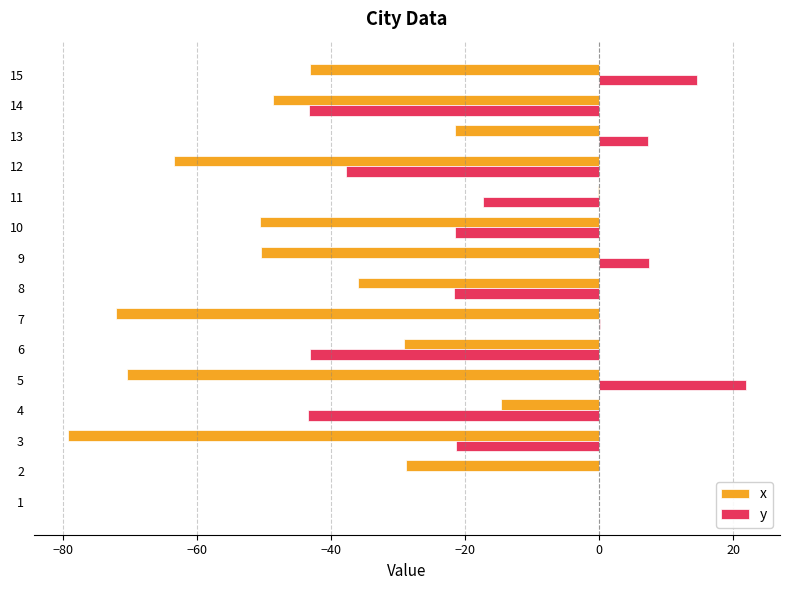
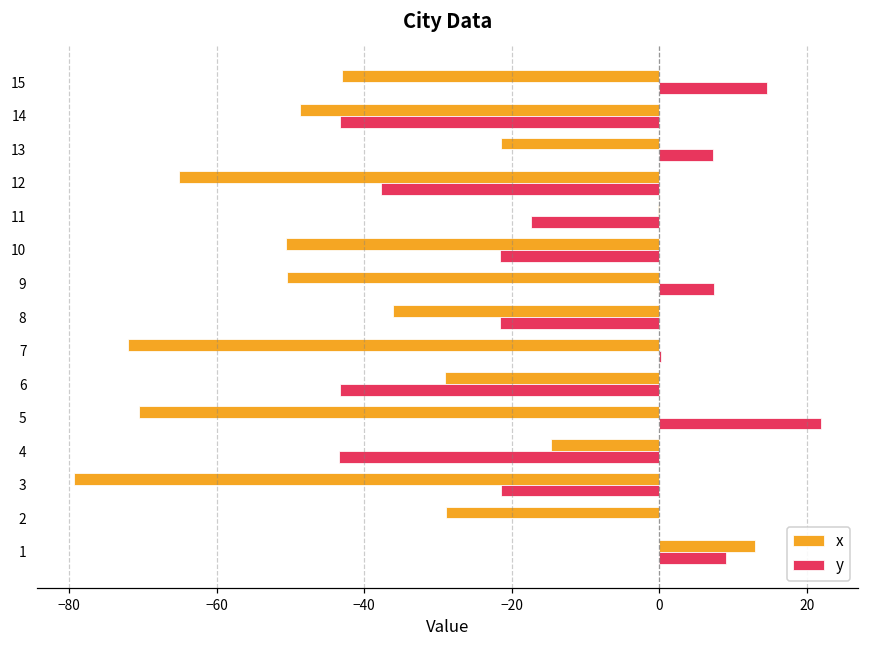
x, 12: -63 -> -65
x, 1: 0 -> 13
y, 1: 0 -> 9
